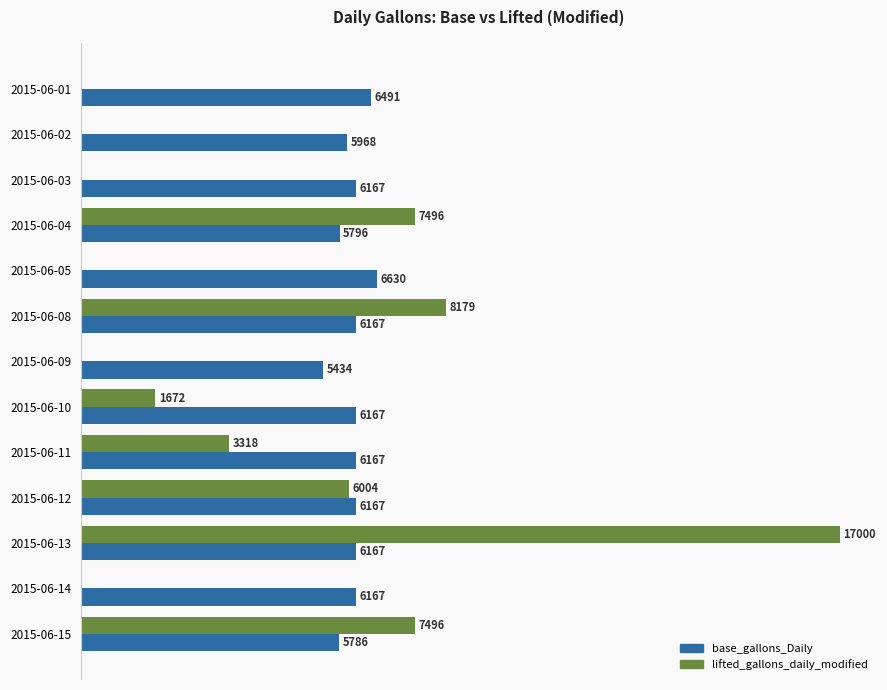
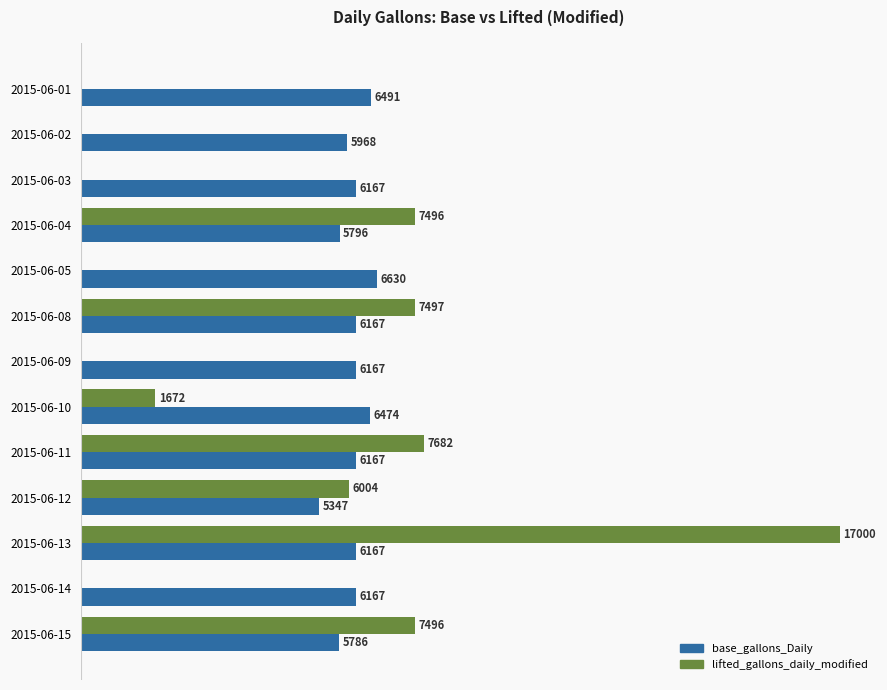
lifted_gallons_daily_modified, 2015-06-08: 8179 -> 7497
base_gallons_Daily, 2015-06-09: 5434 -> 6167
base_gallons_Daily, 2015-06-10: 6167 -> 6474
lifted_gallons_daily_modified, 2015-06-11: 3318 -> 7682
base_gallons_Daily, 2015-06-12: 6167 -> 5347
